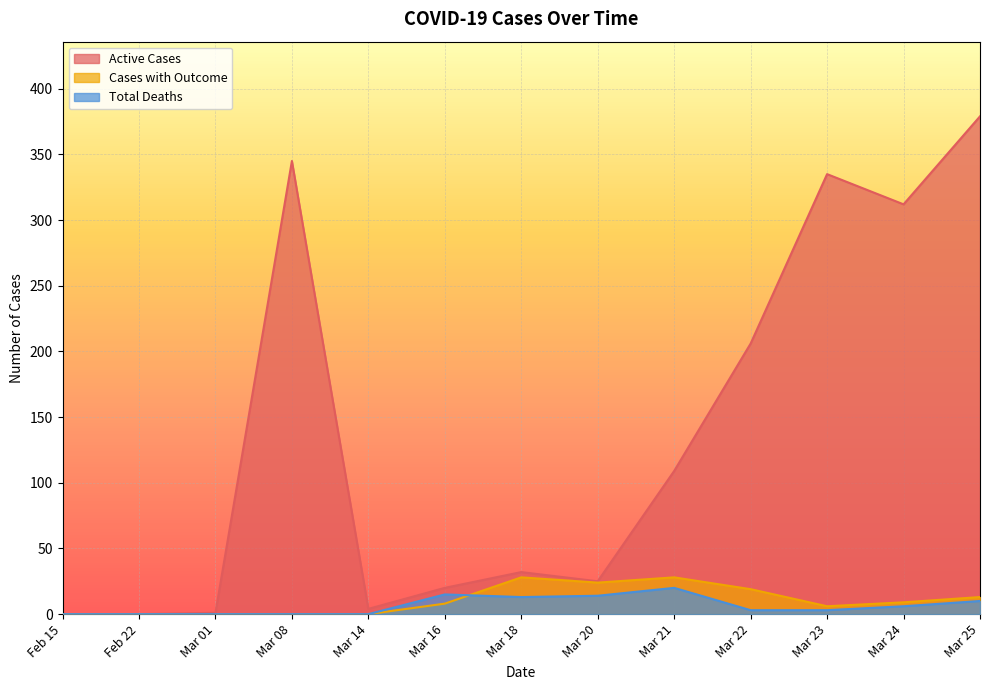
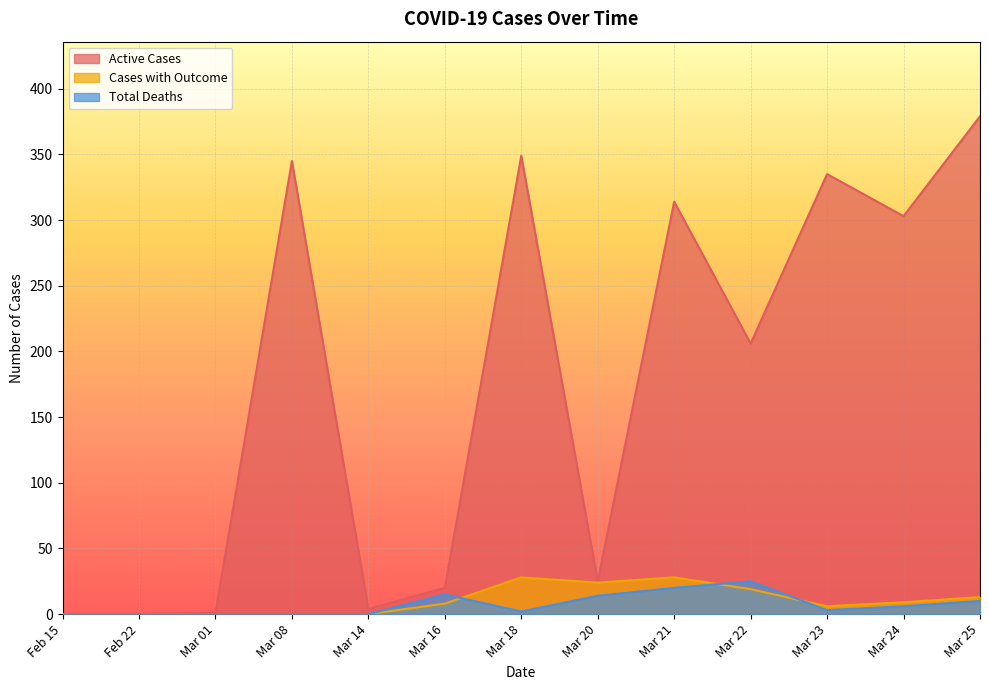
Active Cases, Mar 18: 32 -> 349
Total Deaths, Mar 18: 13 -> 2
Active Cases, Mar 21: 109 -> 314
Total Deaths, Mar 22: 3 -> 25
Active Cases, Mar 24: 312 -> 303
